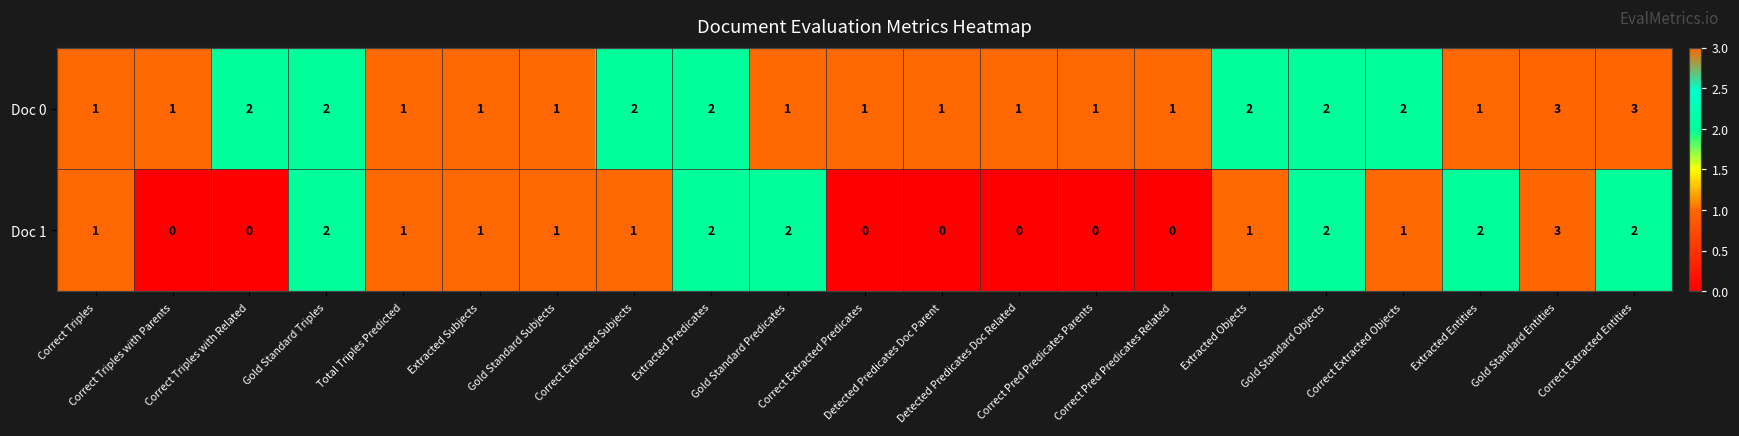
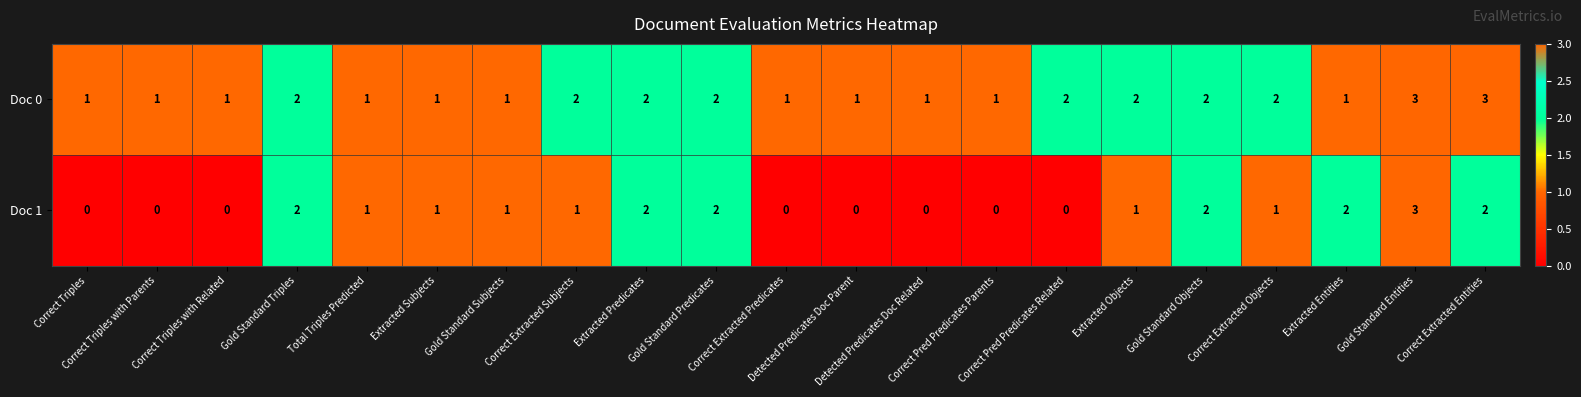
Doc 0, Correct Triples with Related: 2 -> 1
Doc 0, Gold Standard Predicates: 1 -> 2
Doc 0, Correct Pred Predicates Related: 1 -> 2
Doc 1, Correct Triples: 1 -> 0
